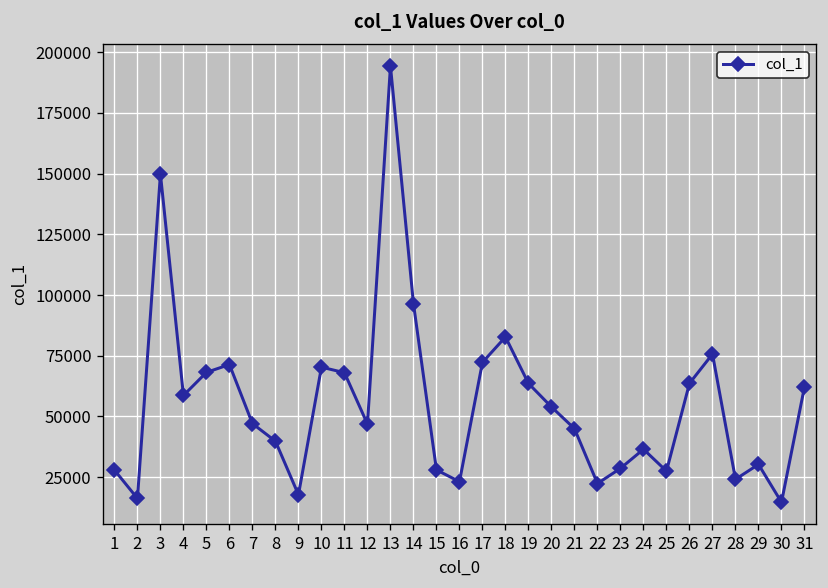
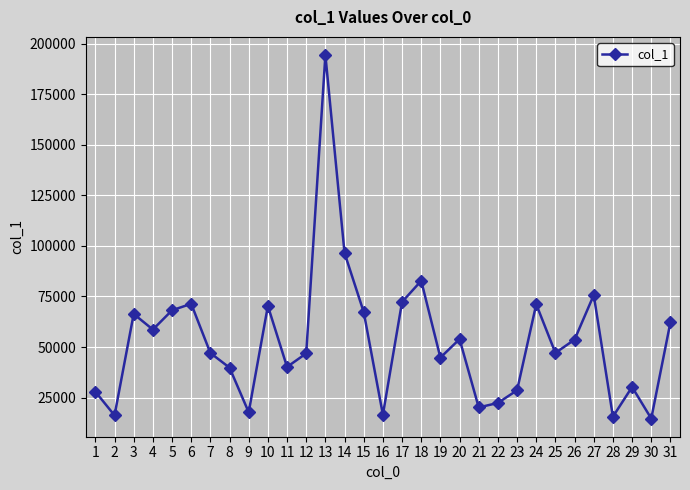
3: 150000 -> 66000
11: 68000 -> 40000
15: 28000 -> 67000
16: 23000 -> 17000
19: 64000 -> 45000
21: 45000 -> 20000
24: 37000 -> 71000
25: 27000 -> 47000
26: 64000 -> 54000
28: 24000 -> 16000
